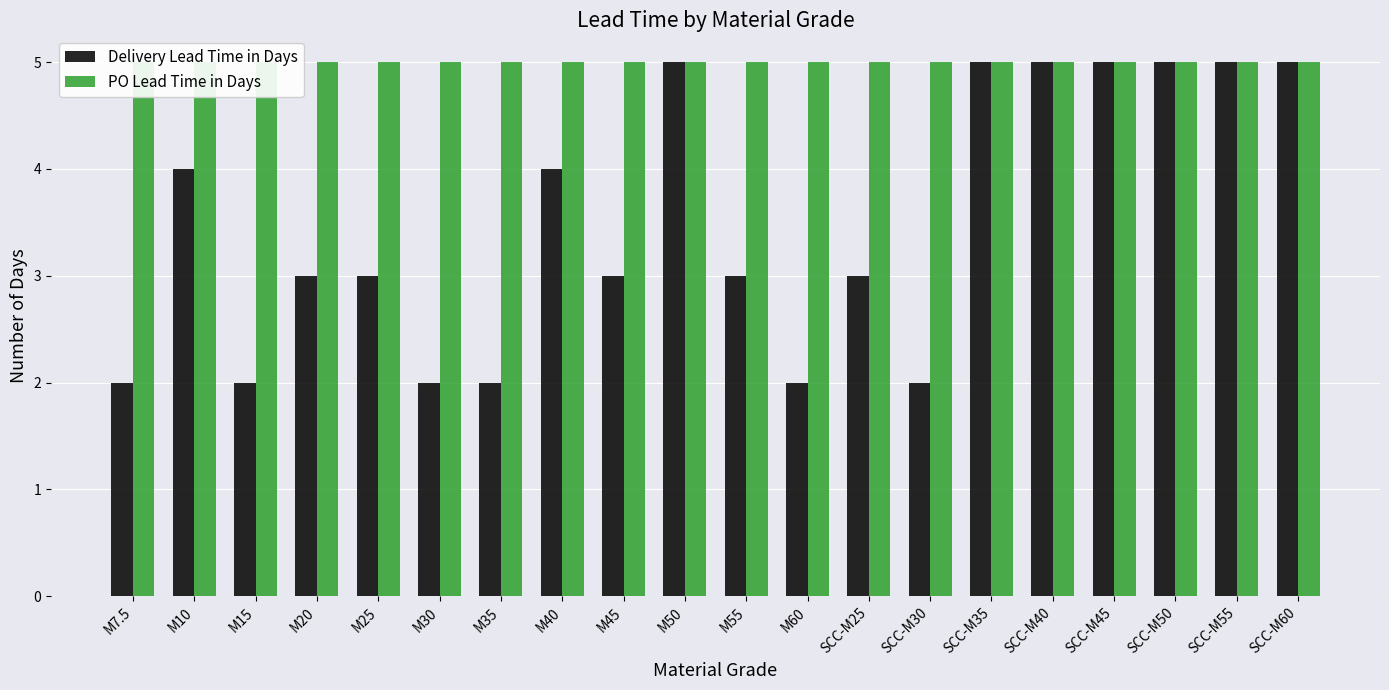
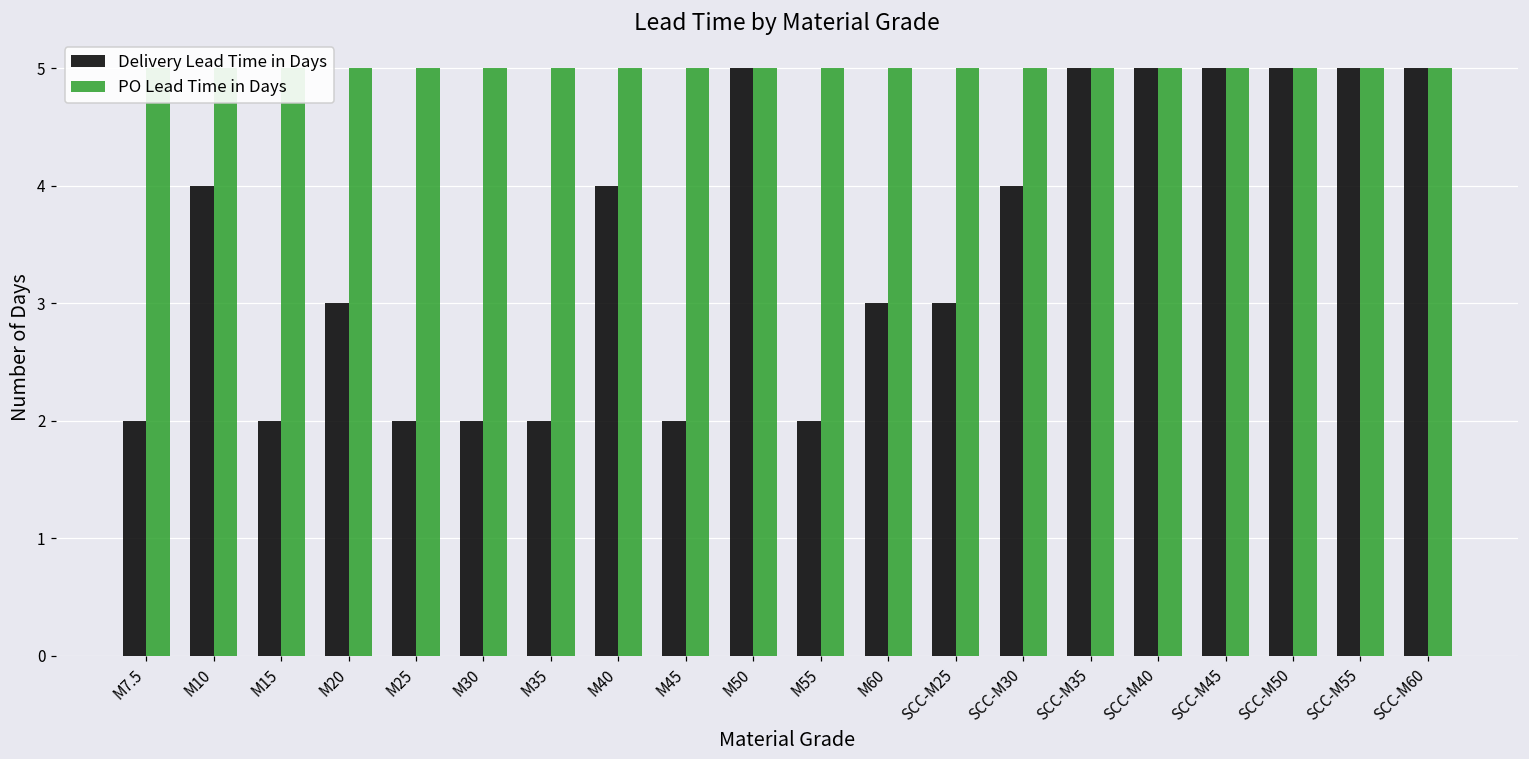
Delivery Lead Time in Days, M25: 3 -> 2
Delivery Lead Time in Days, M45: 3 -> 2
Delivery Lead Time in Days, M55: 3 -> 2
Delivery Lead Time in Days, M60: 2 -> 3
Delivery Lead Time in Days, SCC-M30: 2 -> 4
